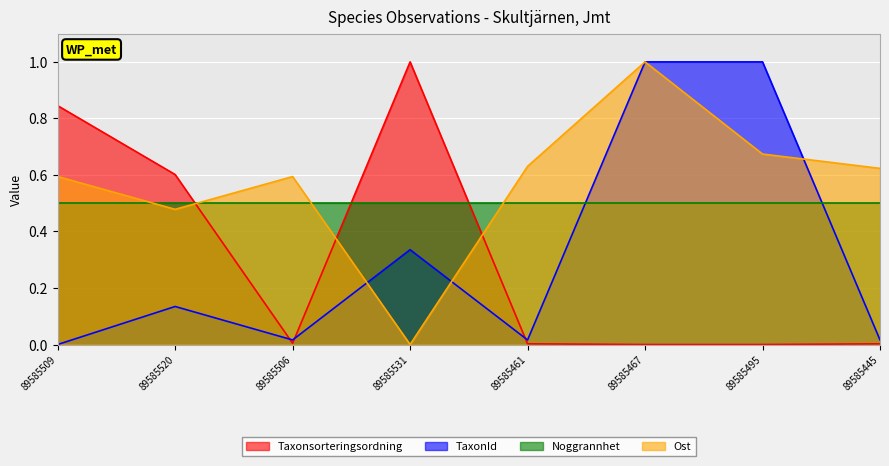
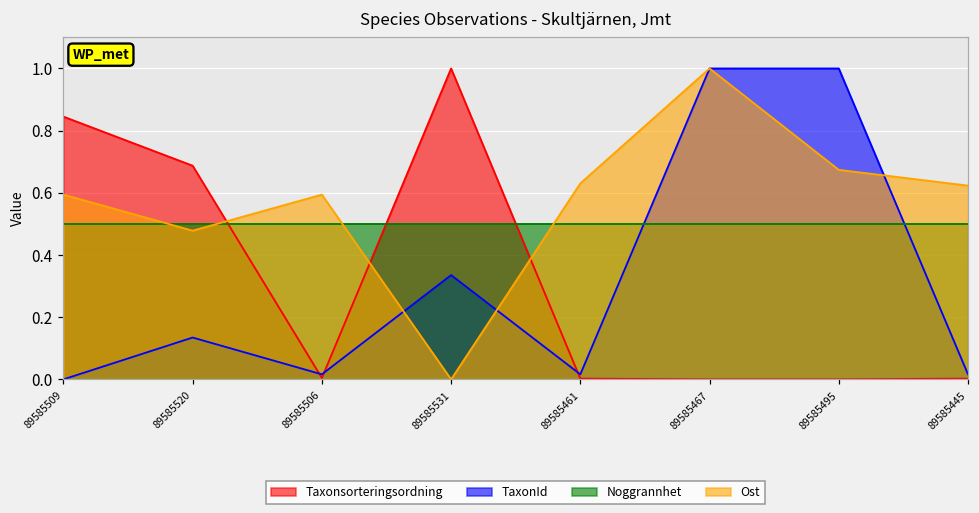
Taxonsorteringsordning, 89585520: 0.60 -> 0.69
